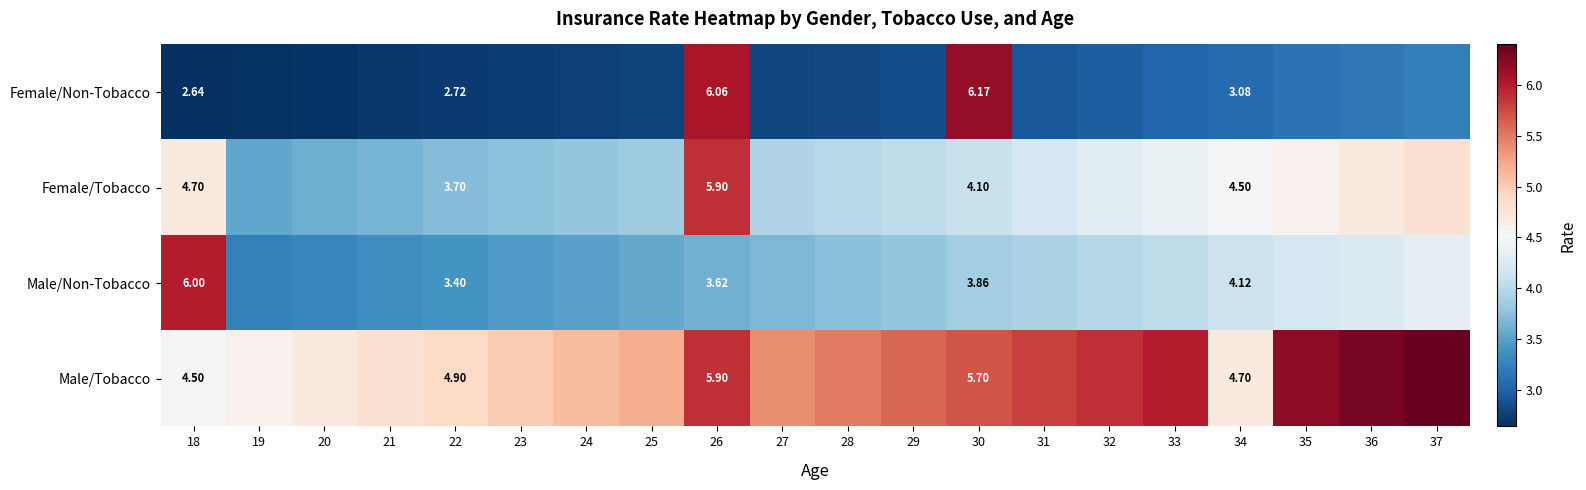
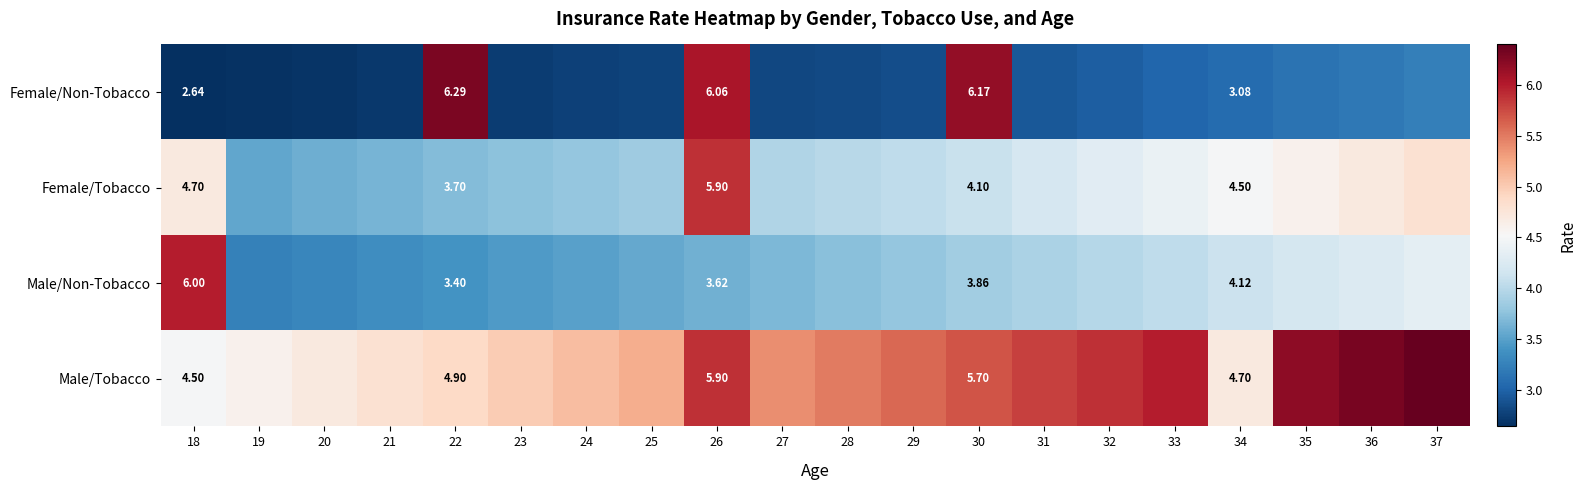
Female/Non-Tobacco, 22: 2.72 -> 6.29
